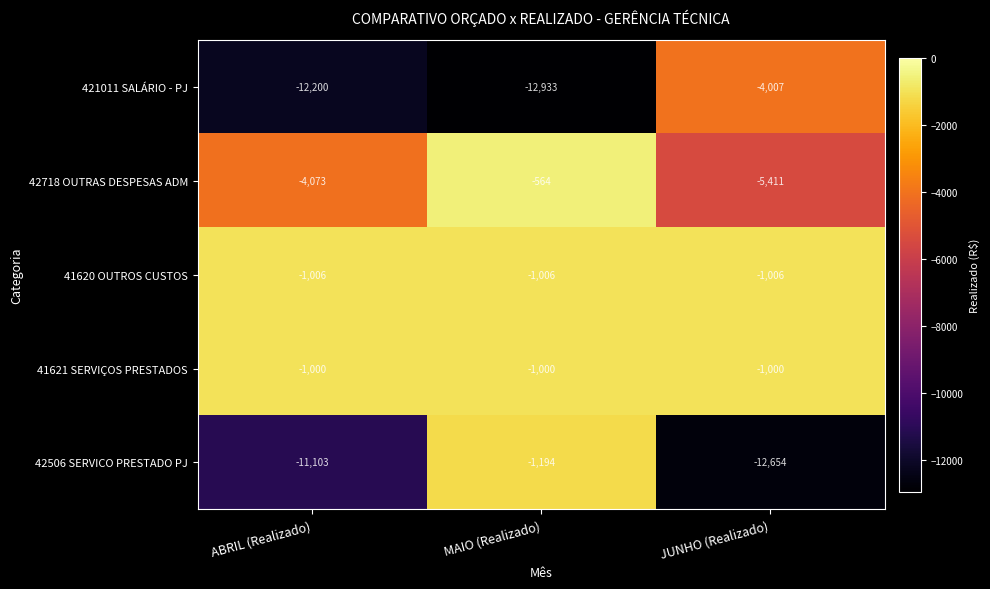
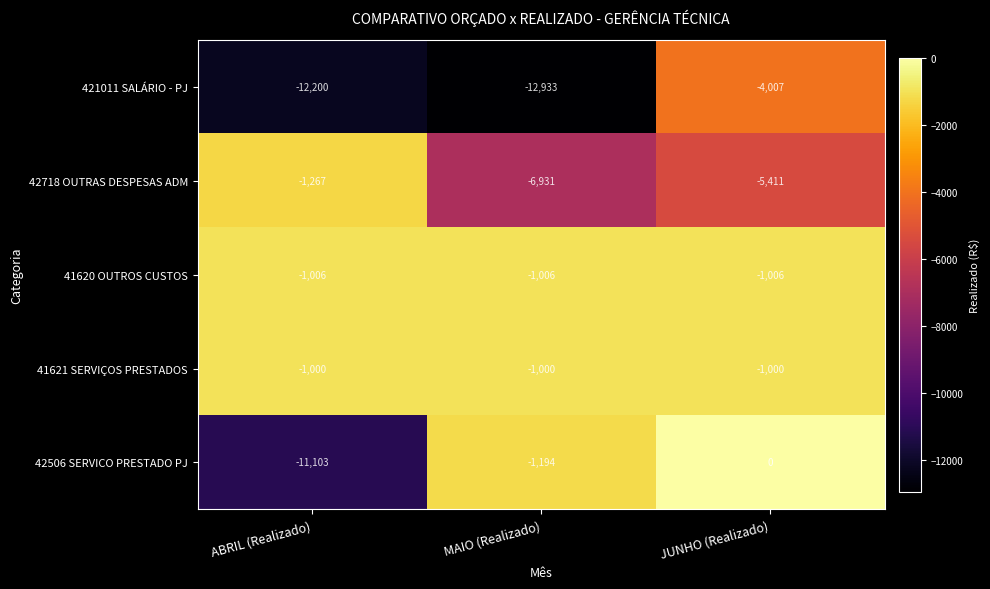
42718 OUTRAS DESPESAS ADM, ABRIL (Realizado): -4,073 -> -1,267
42718 OUTRAS DESPESAS ADM, MAIO (Realizado): -564 -> -6,931
42506 SERVICO PRESTADO PJ, JUNHO (Realizado): -12,654 -> 0
